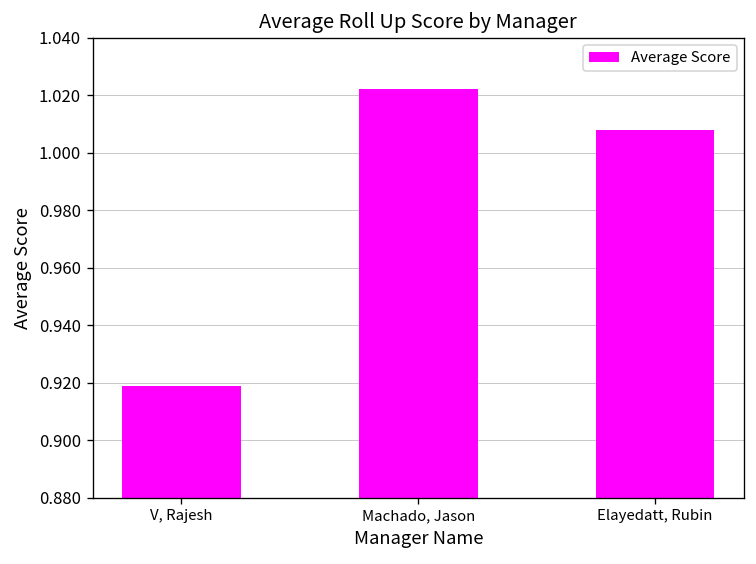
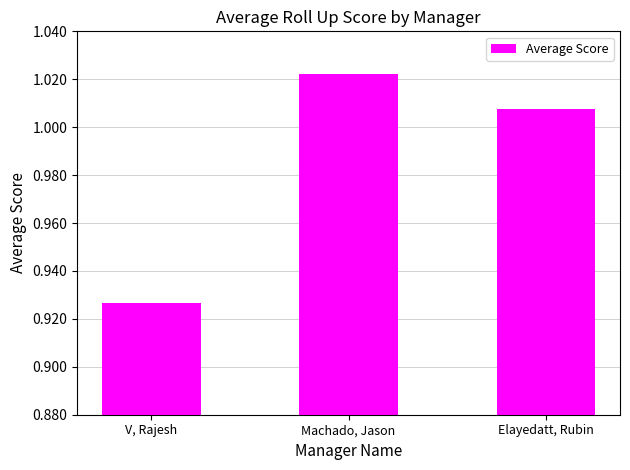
V, Rajesh: 0.919 -> 0.927
